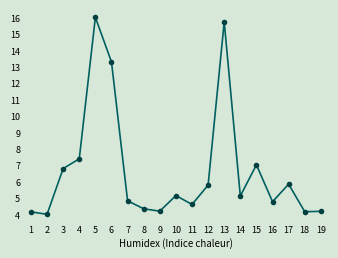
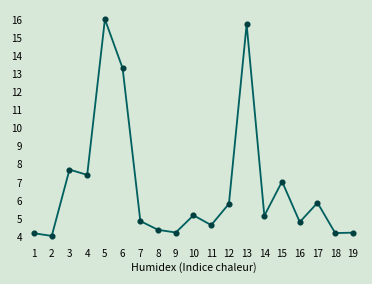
3: 6.8 -> 7.7
